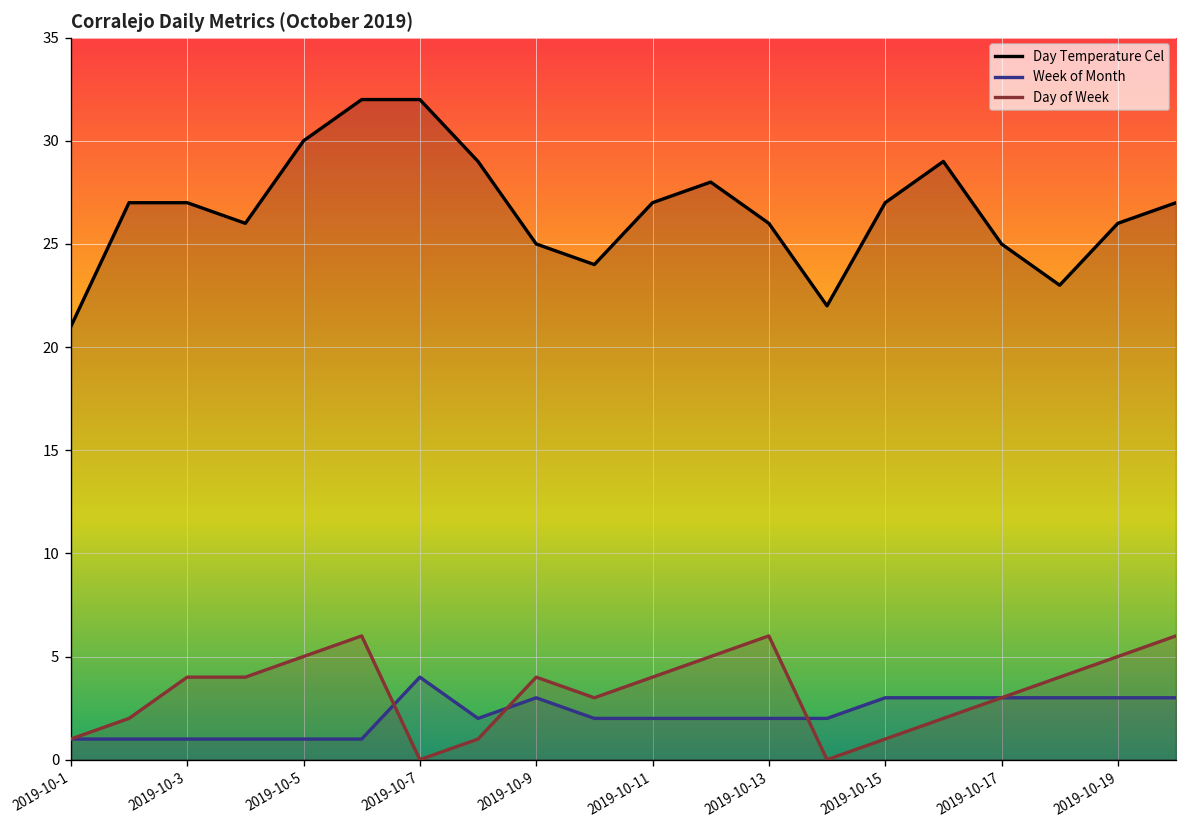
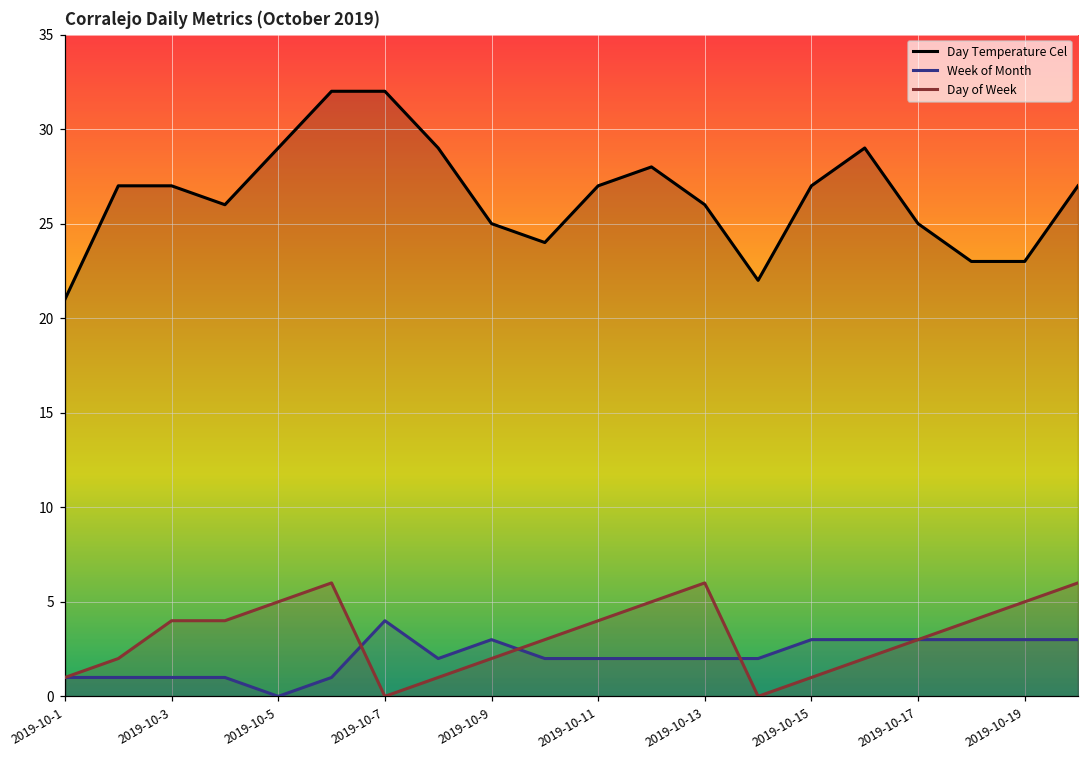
Day Temperature Cel, 2019-10-5: 30 -> 29
Week of Month, 2019-10-5: 1 -> 0
Day of Week, 2019-10-9: 4 -> 2
Day Temperature Cel, 2019-10-19: 26 -> 23
